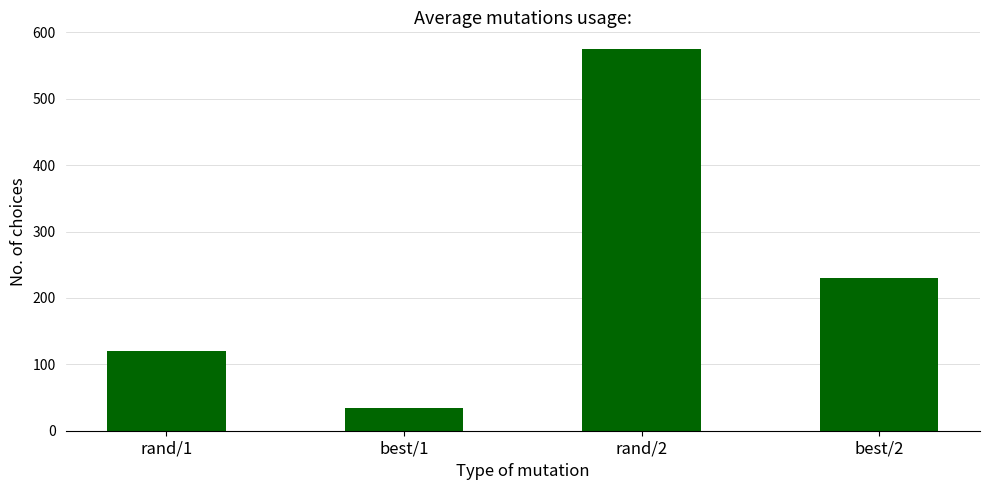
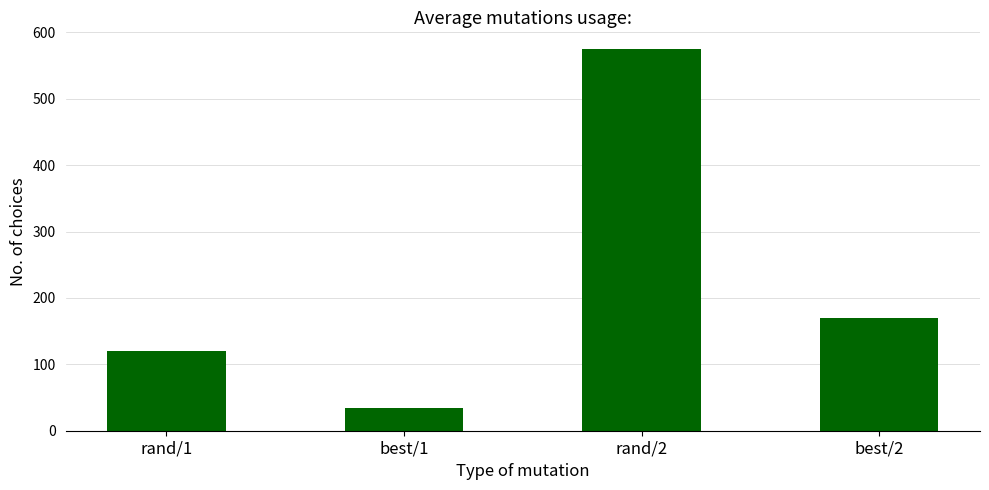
best/2: 230 -> 170
